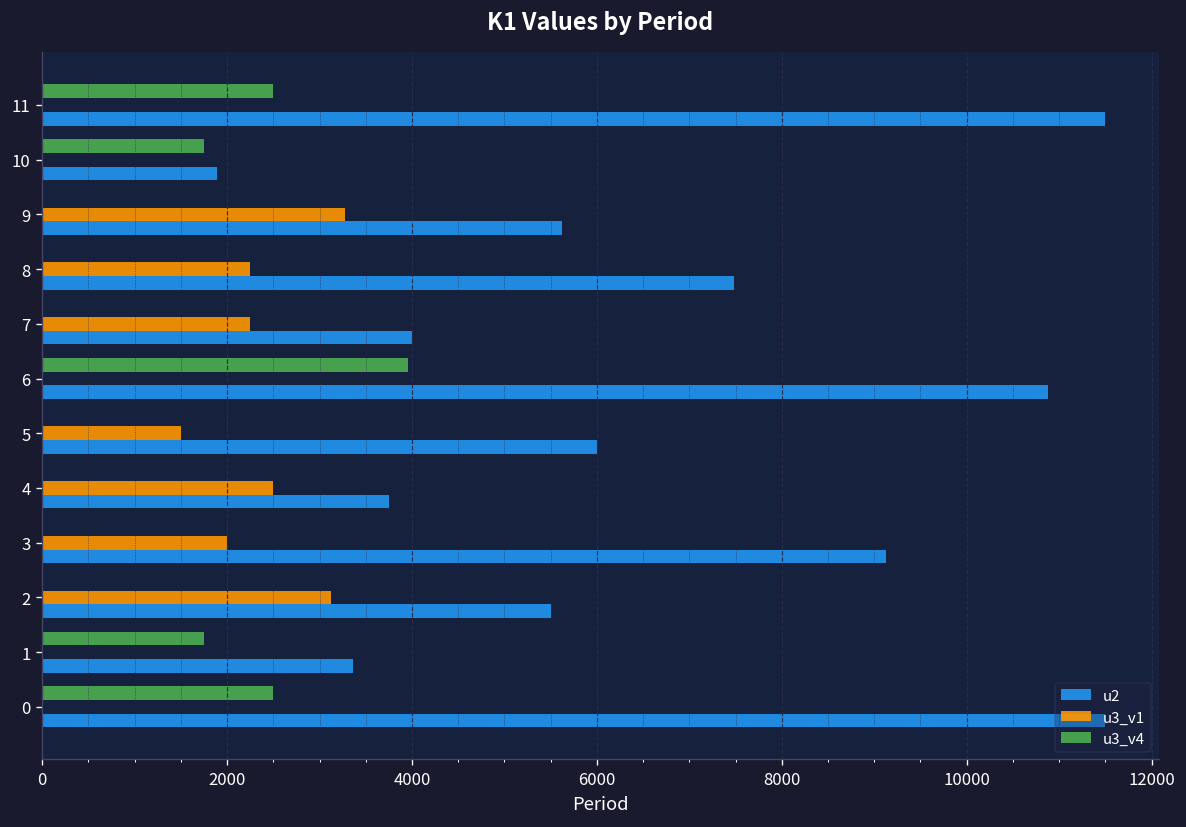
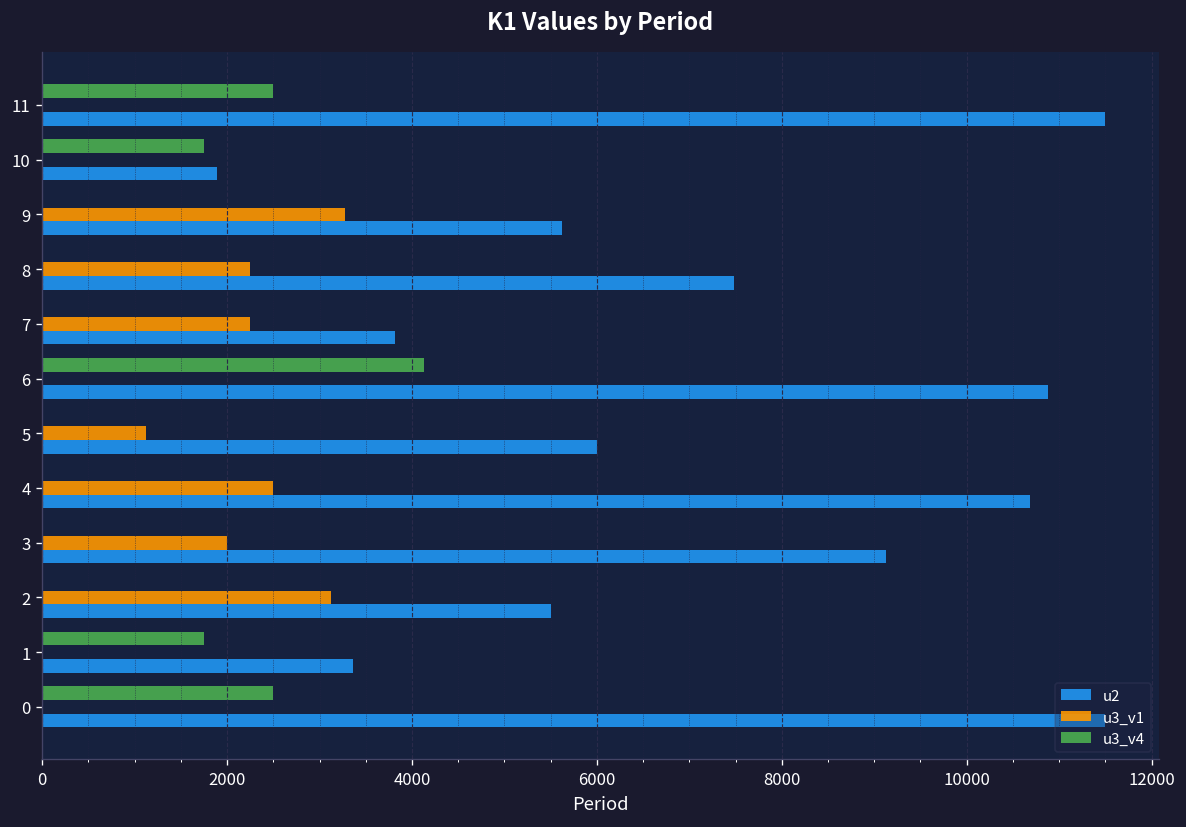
u2, 7: 4000 -> 3800
u3_v4, 6: 4000 -> 4100
u3_v1, 5: 1500 -> 1100
u2, 4: 3800 -> 10700
